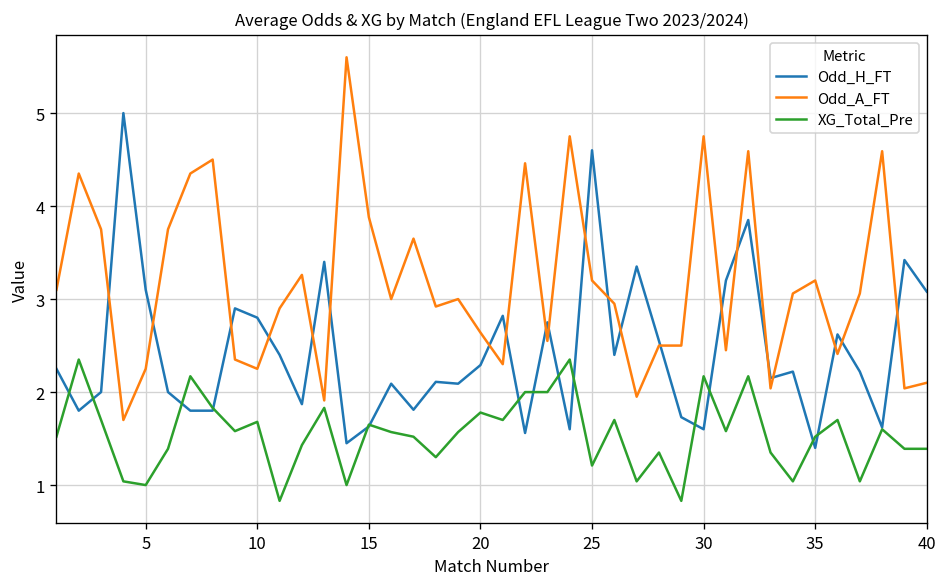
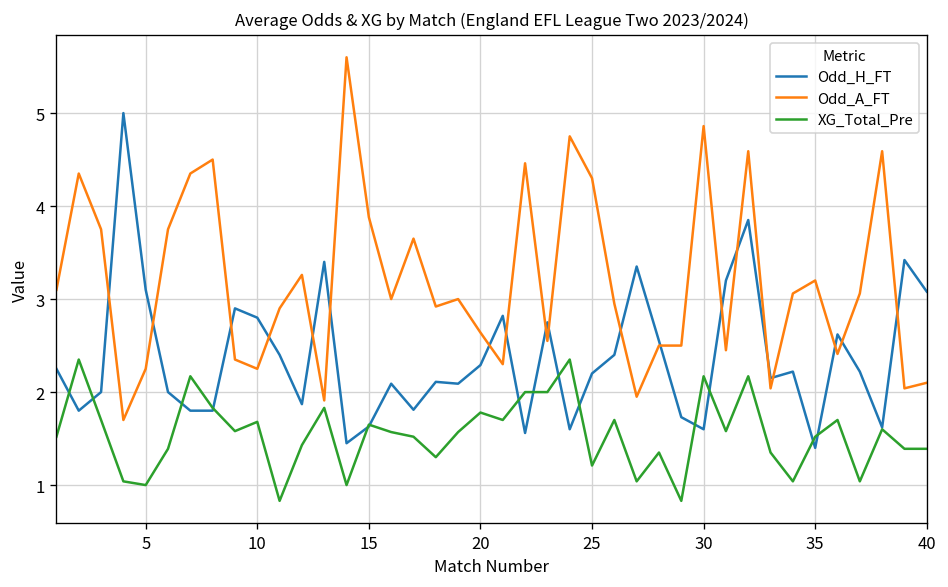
Odd_H_FT, 25: 4.6 -> 2.2
Odd_A_FT, 25: 3.2 -> 4.3
Odd_A_FT, 30: 4.8 -> 4.9
